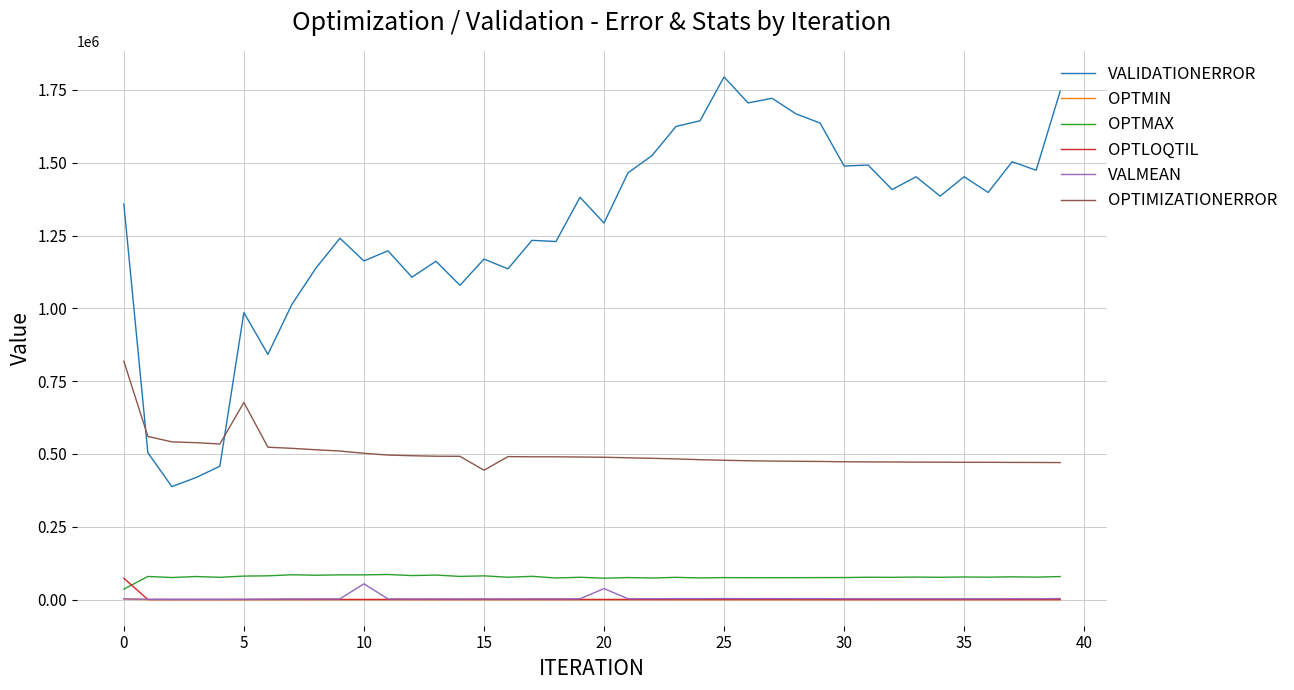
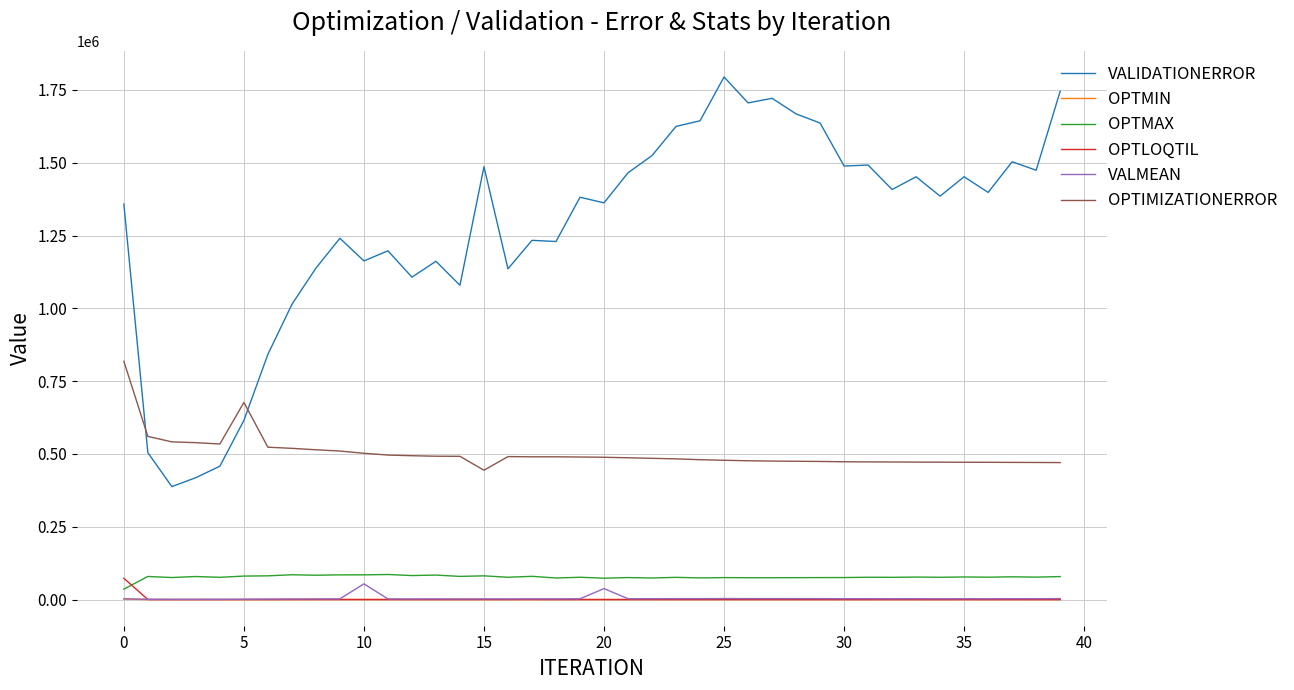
VALIDATIONERROR, 5: 990000 -> 620000
VALIDATIONERROR, 15: 1170000 -> 1490000
VALIDATIONERROR, 20: 1290000 -> 1360000
